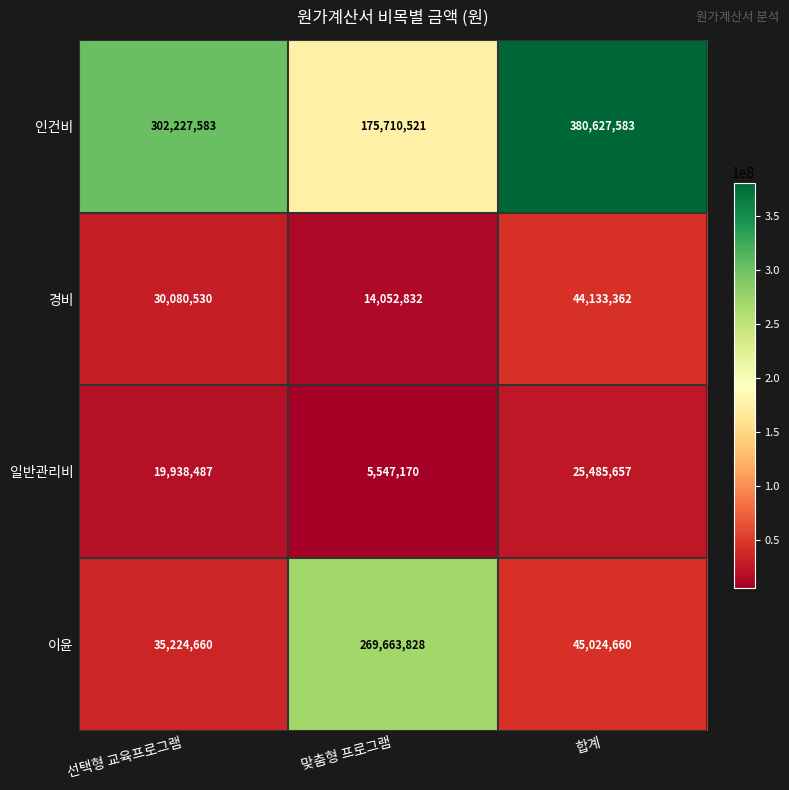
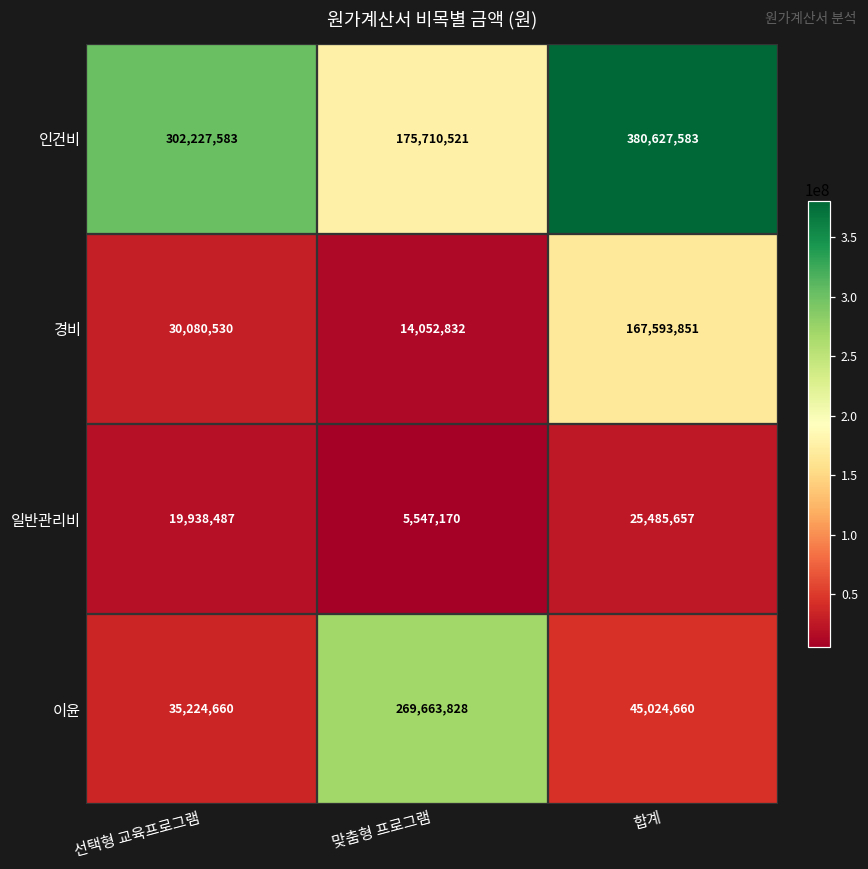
경비, 합계: 44,133,362 -> 167,593,851
